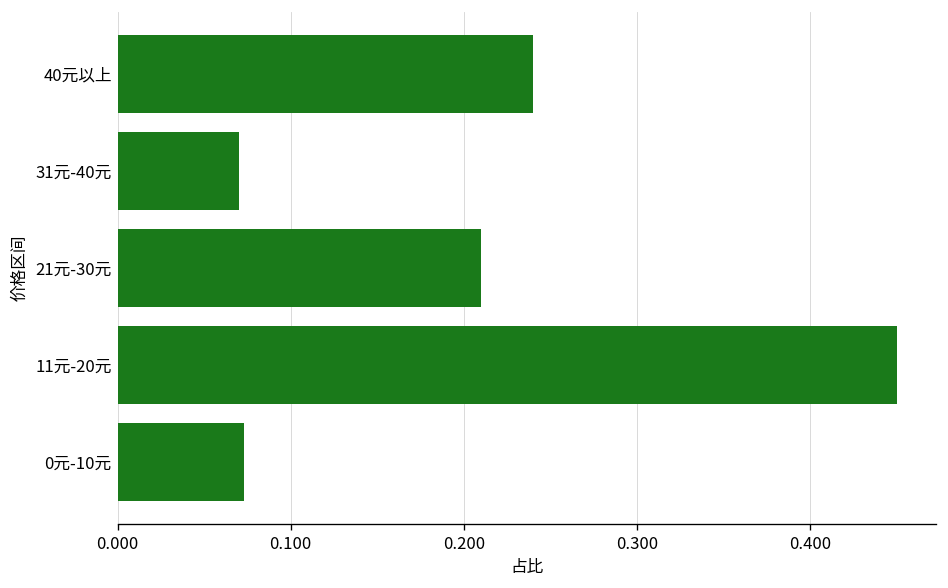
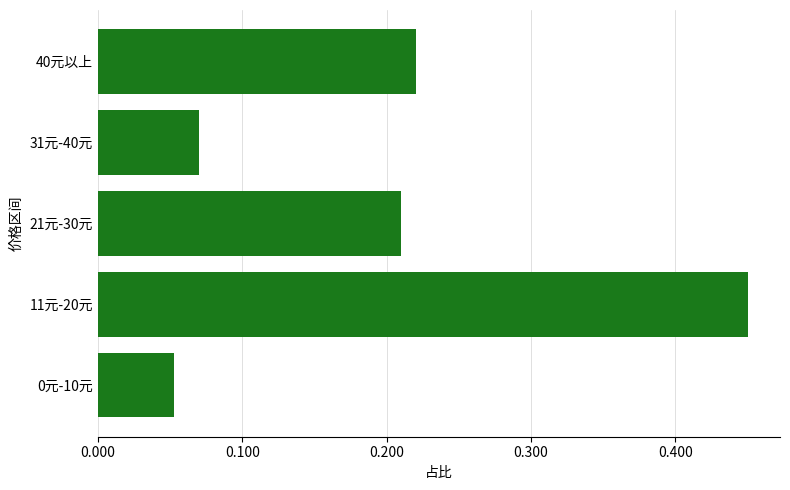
40元以上: 0.24 -> 0.22
0元-10元: 0.073 -> 0.053
